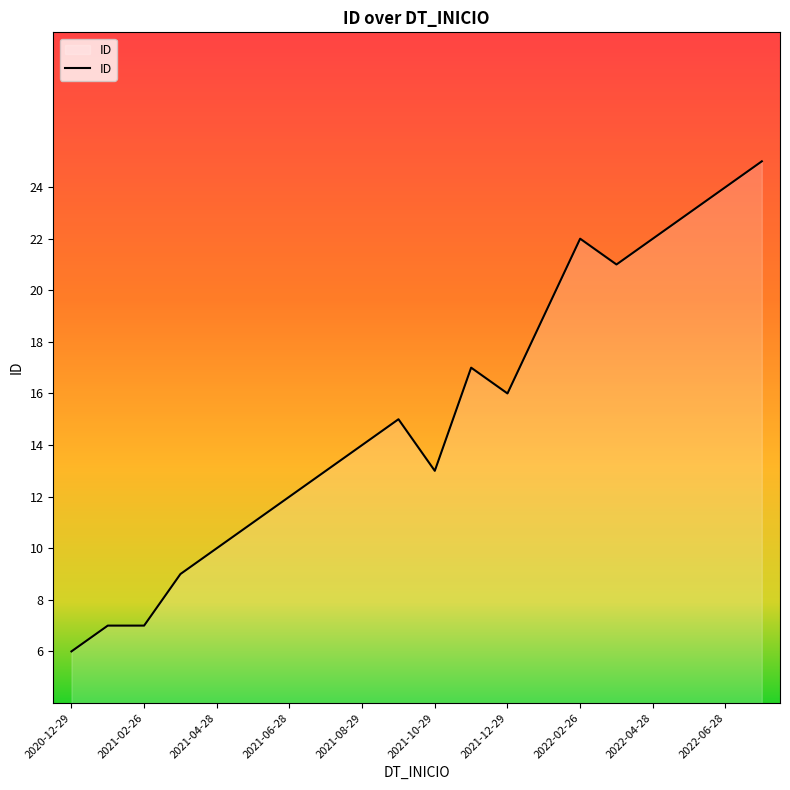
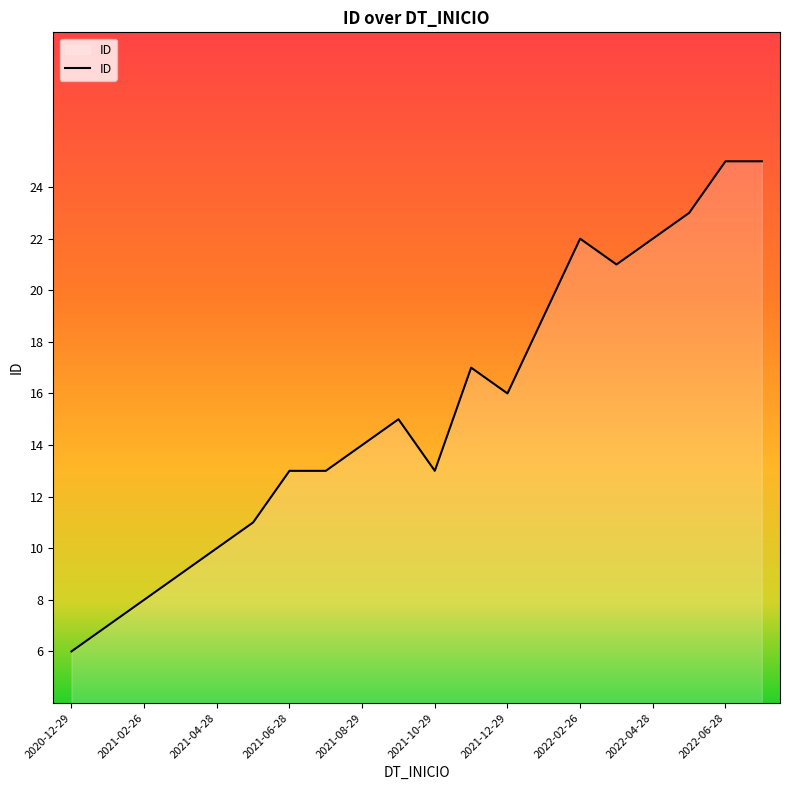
2021-02-26: 7 -> 8
2021-06-28: 12 -> 13
2022-06-28: 24 -> 25
